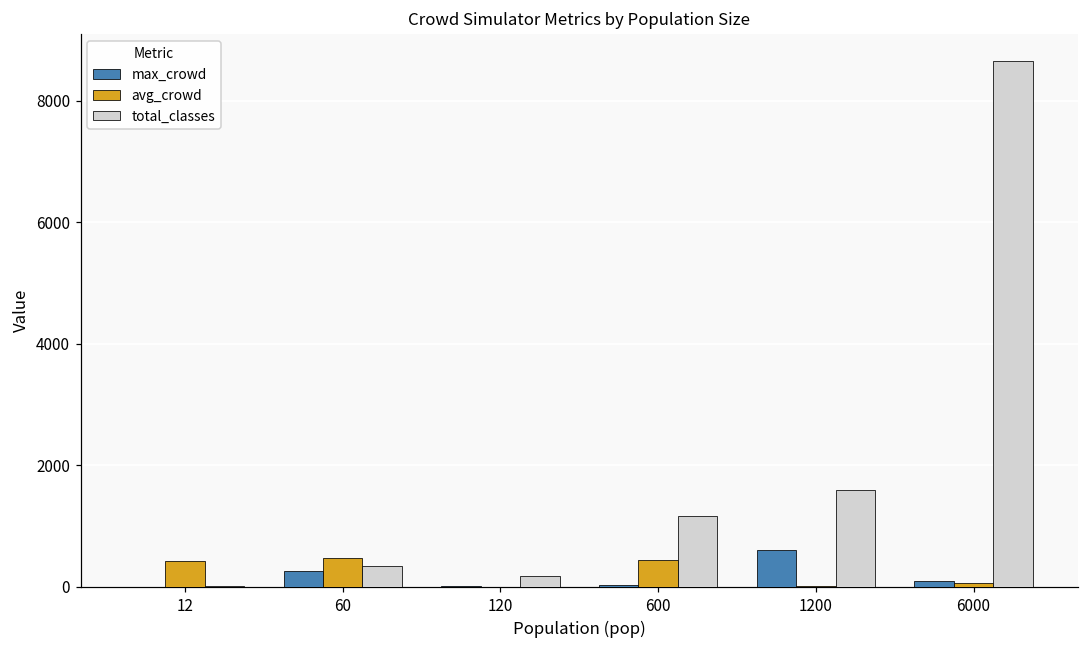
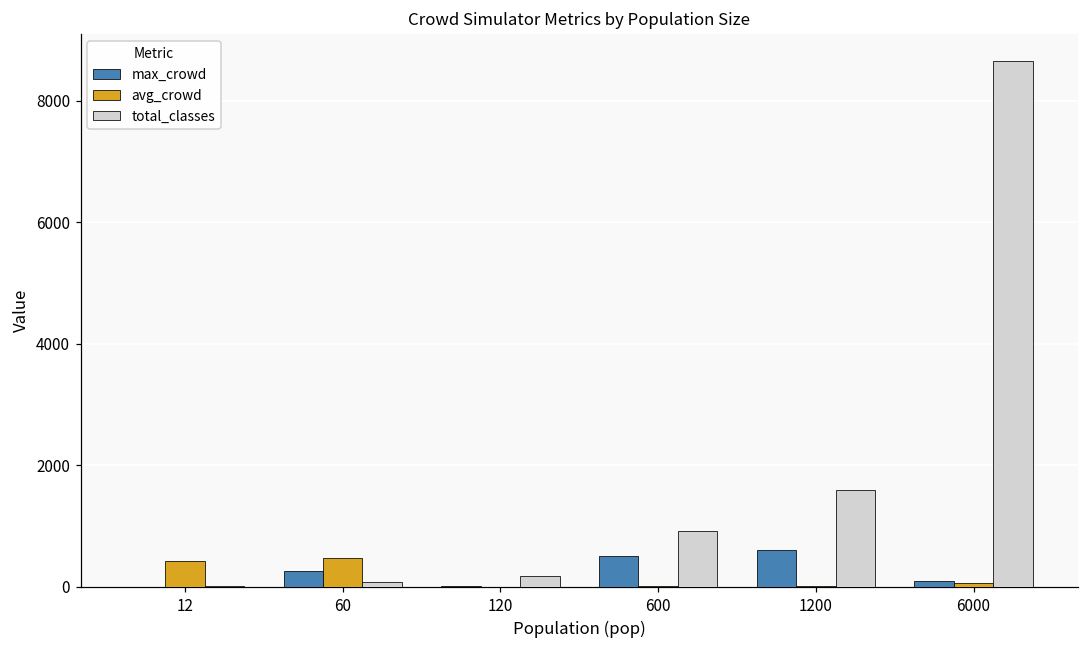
total_classes, 60: 300 -> 100
max_crowd, 600: 0 -> 500
avg_crowd, 600: 400 -> 0
total_classes, 600: 1200 -> 900
